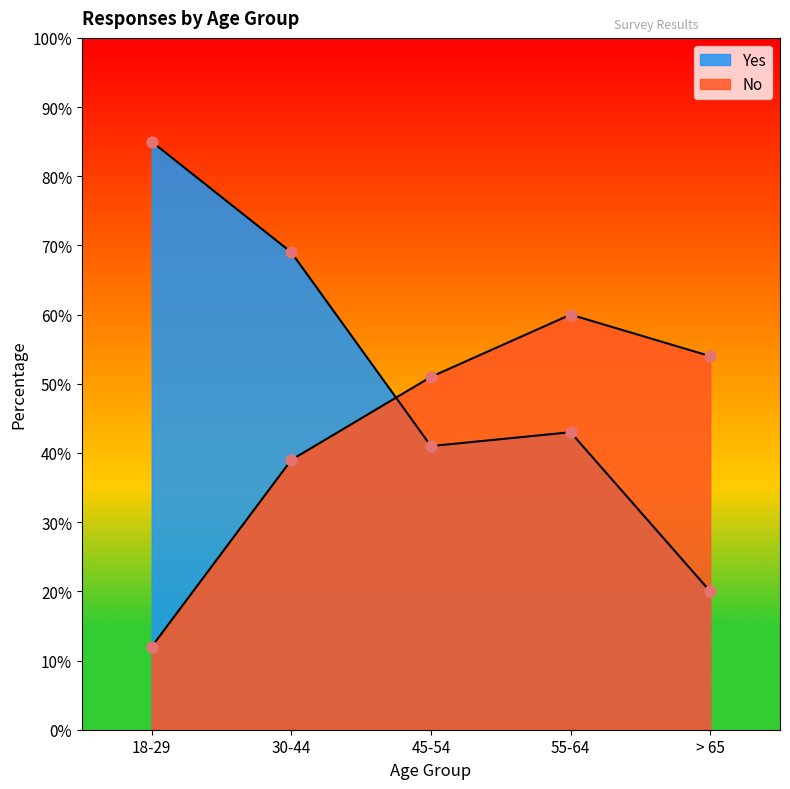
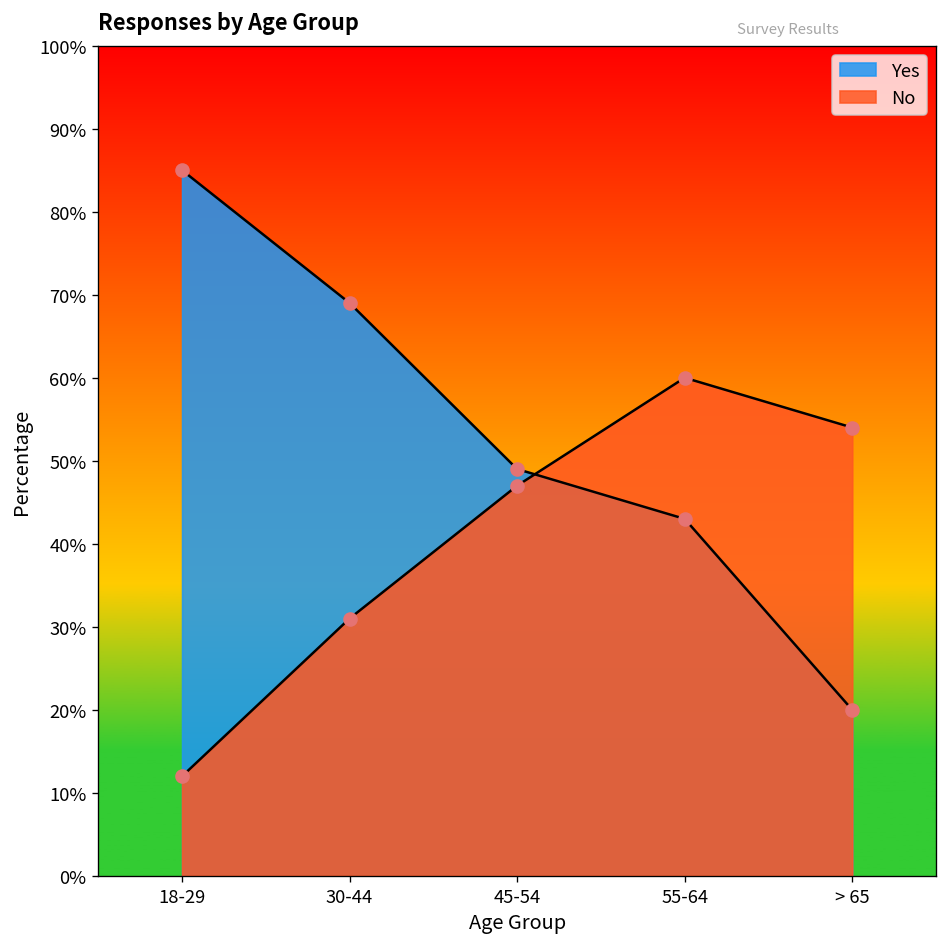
No, 30-44: 39% -> 31%
Yes, 45-54: 41% -> 49%
No, 45-54: 51% -> 47%
